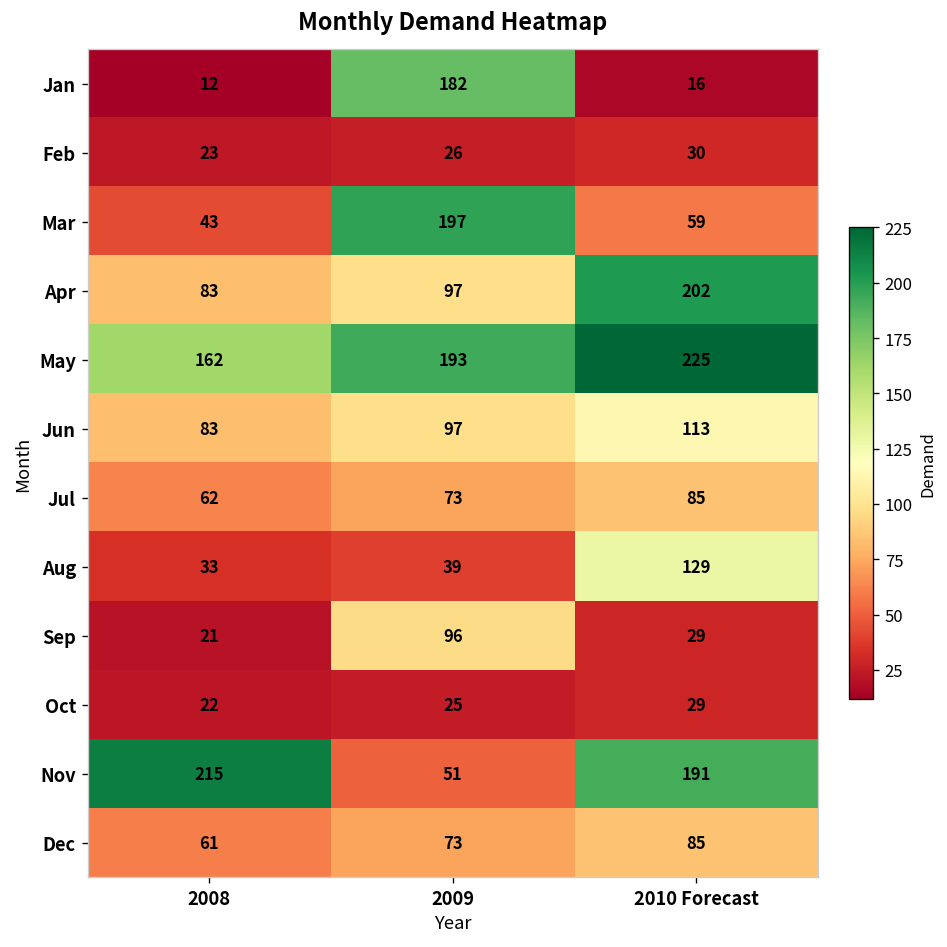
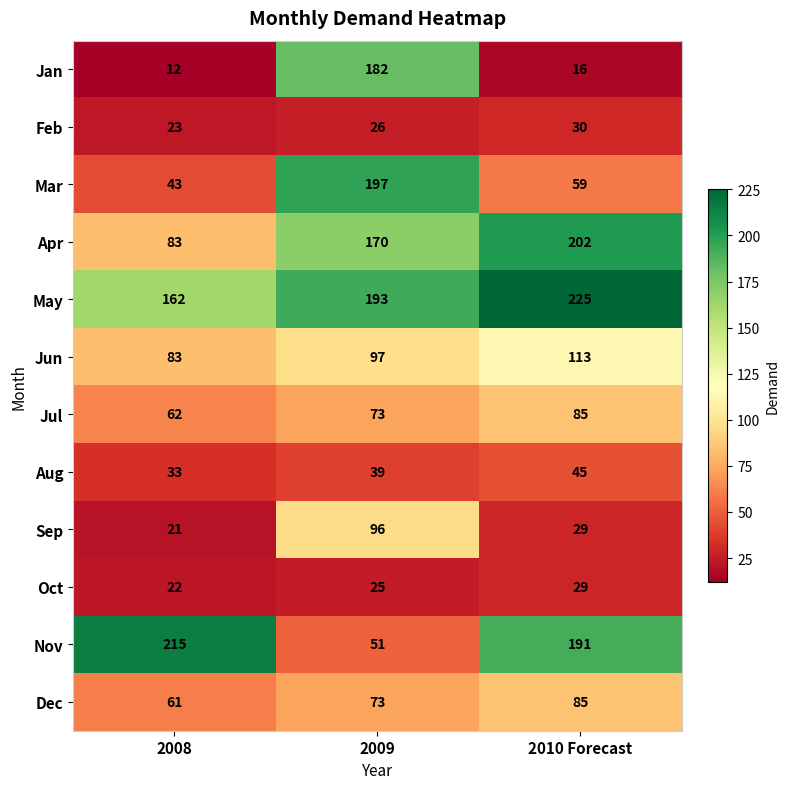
Apr, 2009: 97 -> 170
Aug, 2010 Forecast: 129 -> 45
